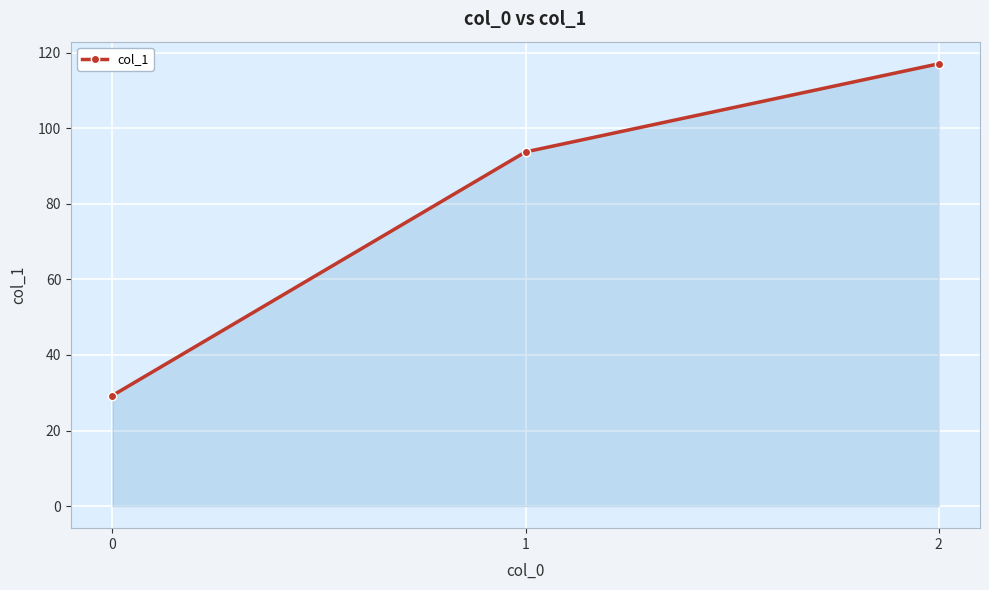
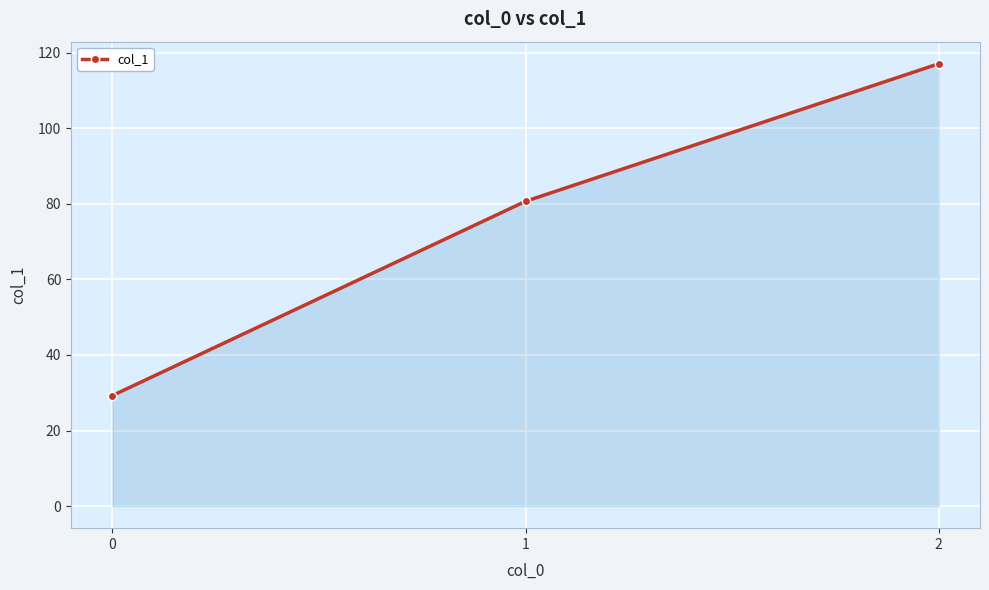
1: 94 -> 81
